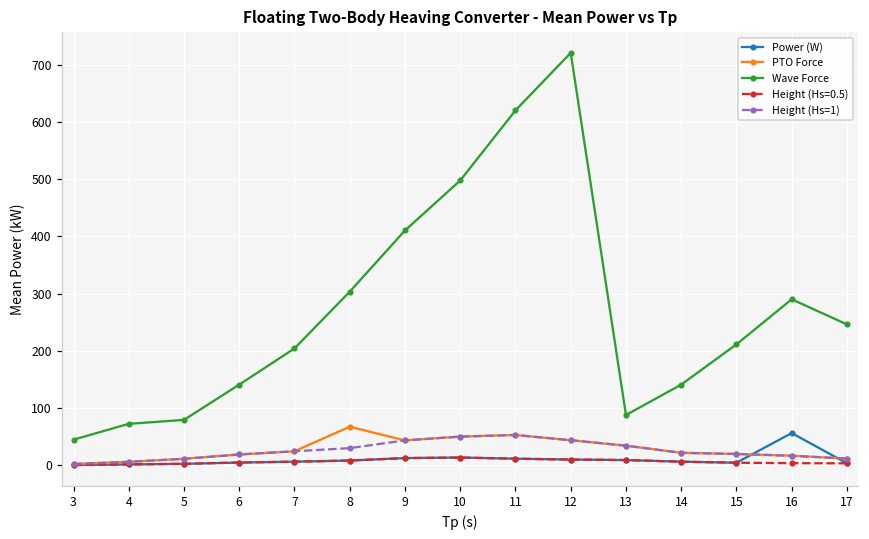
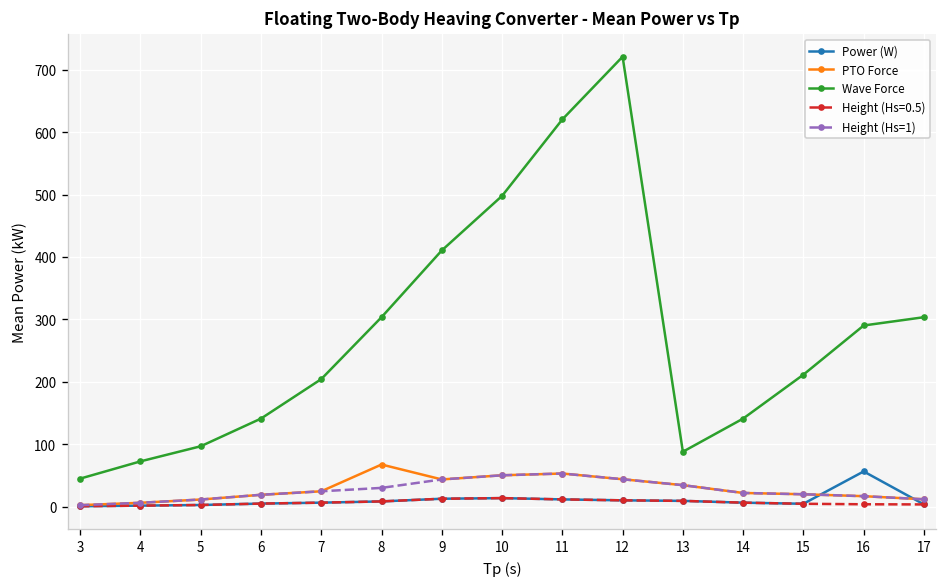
Wave Force, 5: 80 -> 100
Wave Force, 17: 250 -> 300
